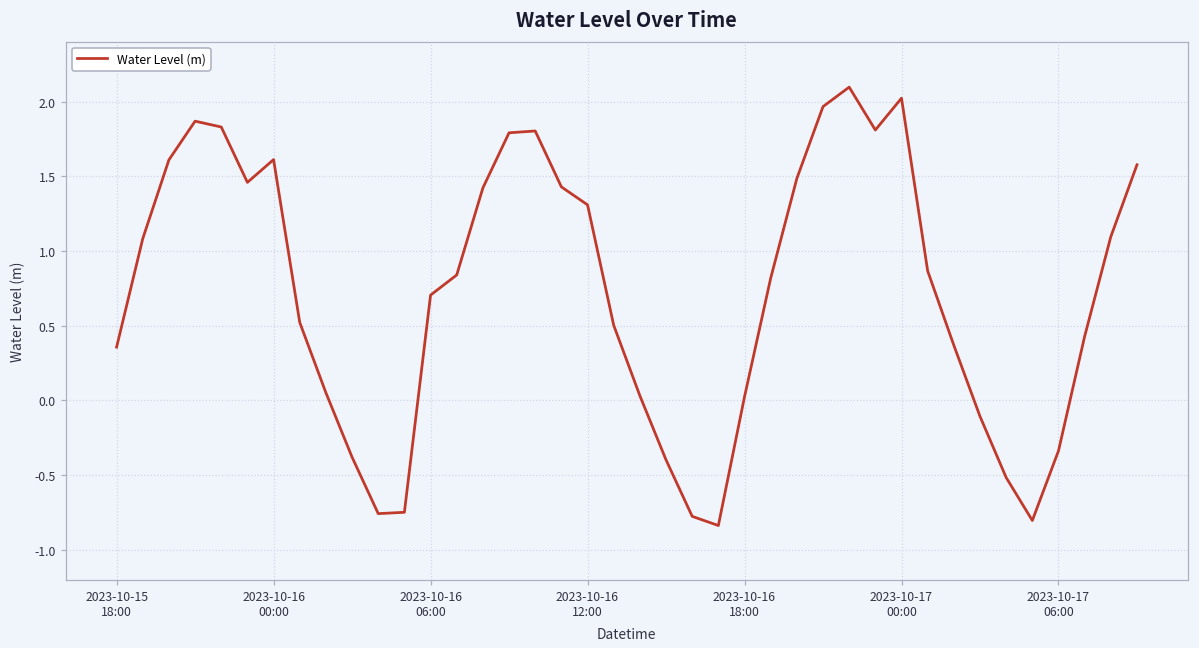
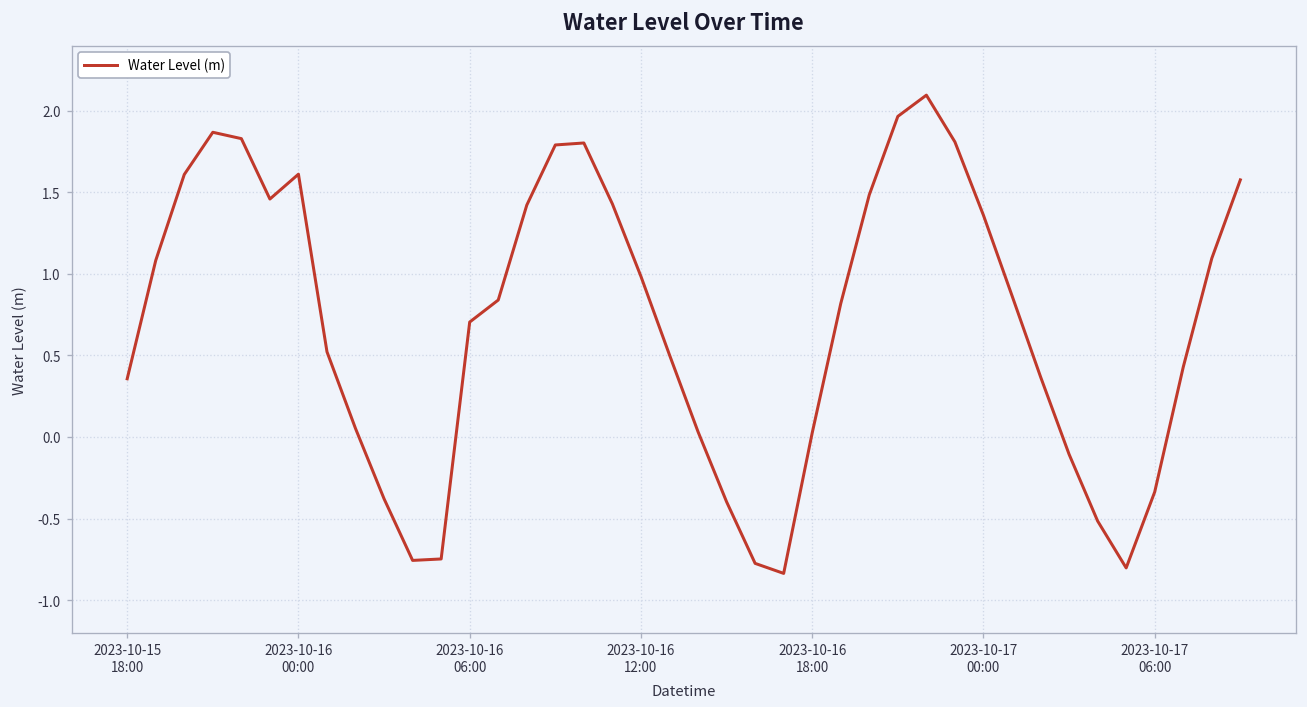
2023-10-16 12:00: 1.31 -> 0.98
2023-10-17 00:00: 2.02 -> 1.36
